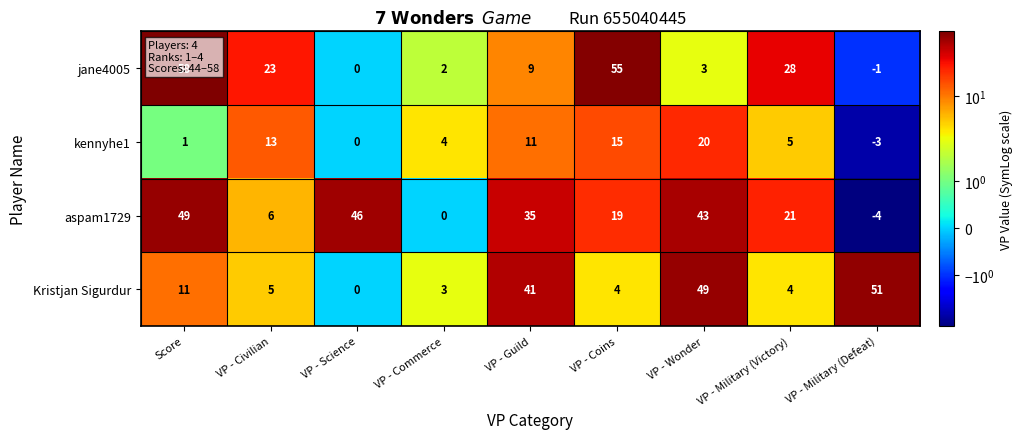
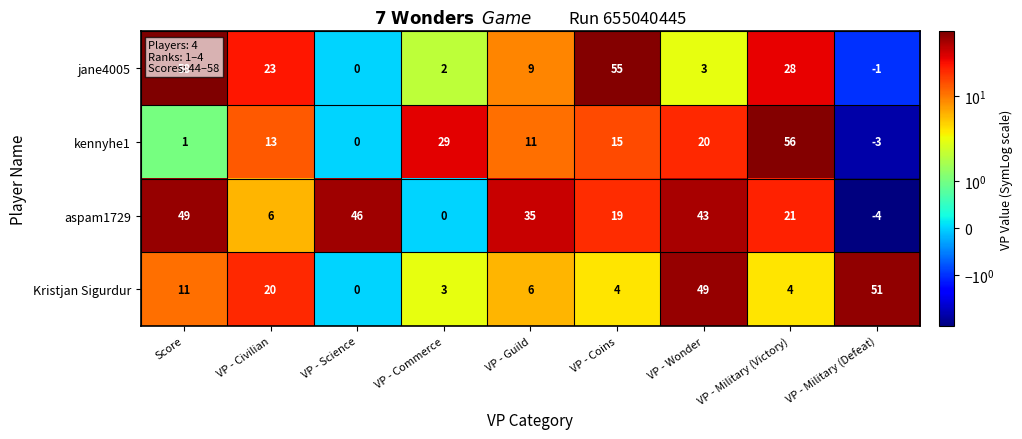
kennyhe1, VP - Commerce: 4 -> 29
kennyhe1, VP - Military (Victory): 5 -> 56
Kristjan Sigurdur, VP - Civilian: 5 -> 20
Kristjan Sigurdur, VP - Guild: 41 -> 6
